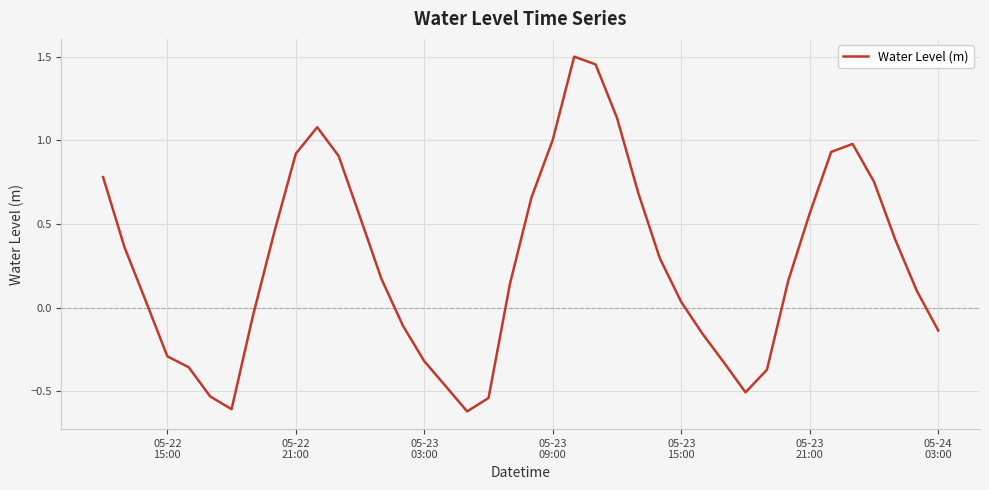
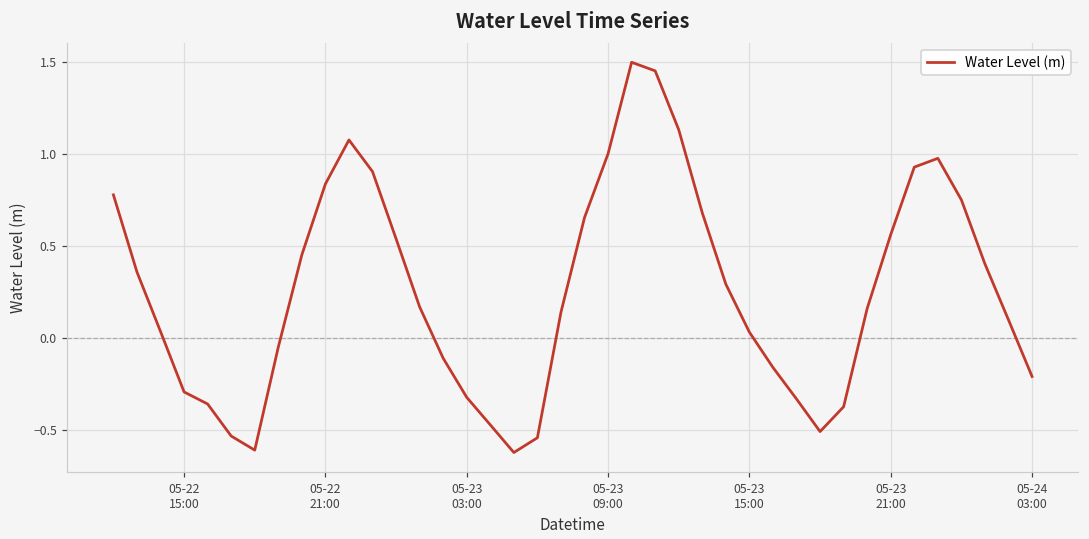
05-22 21:00: 0.92 -> 0.84
05-24 03:00: -0.14 -> -0.21
